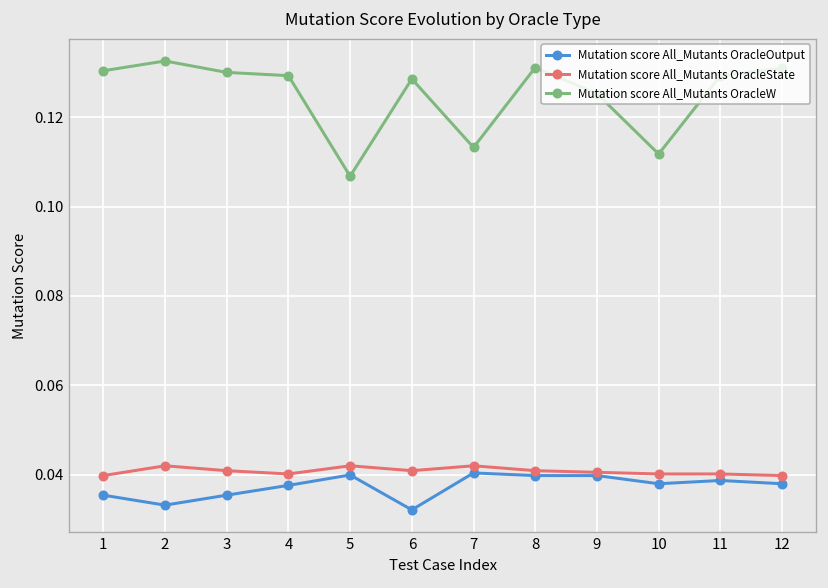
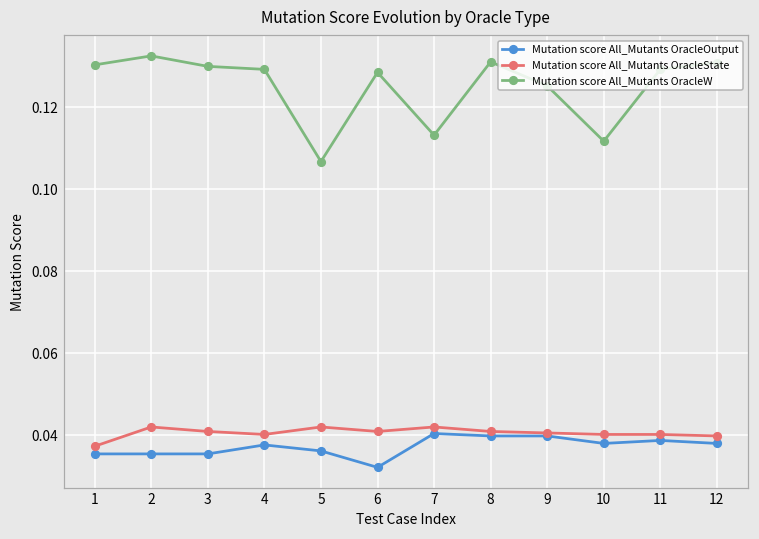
Mutation score All_Mutants OracleState, 1: 0.040 -> 0.037
Mutation score All_Mutants OracleOutput, 2: 0.033 -> 0.035
Mutation score All_Mutants OracleOutput, 5: 0.040 -> 0.036
